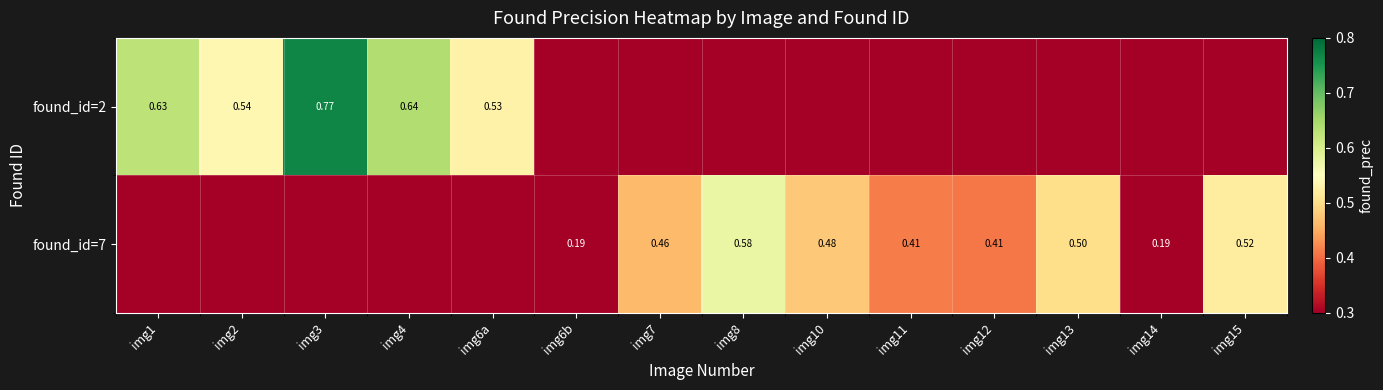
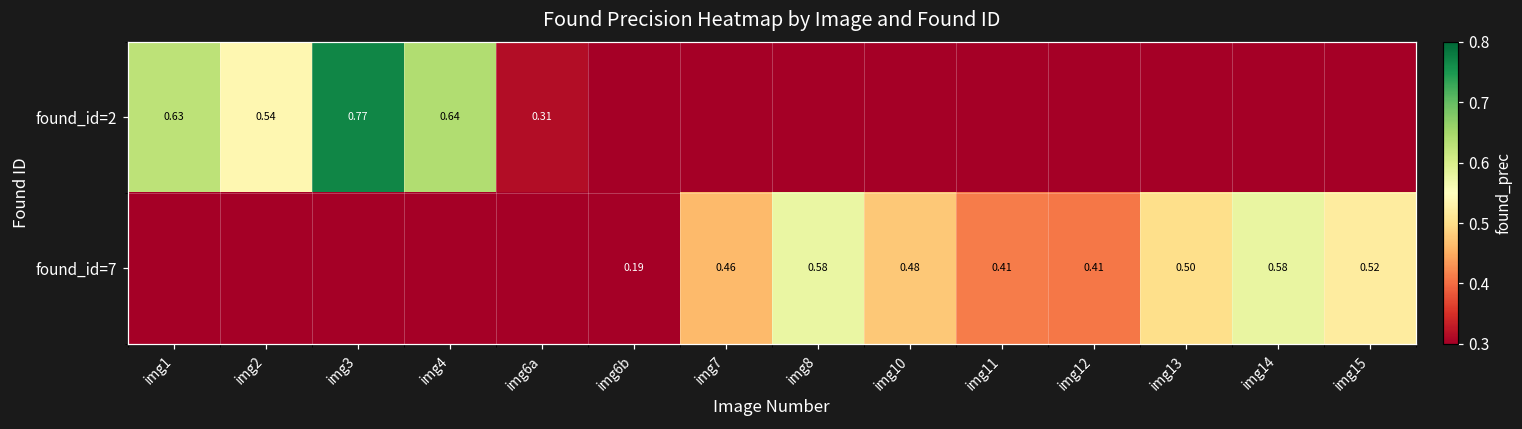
found_id=2, img6a: 0.53 -> 0.31
found_id=7, img14: 0.19 -> 0.58
